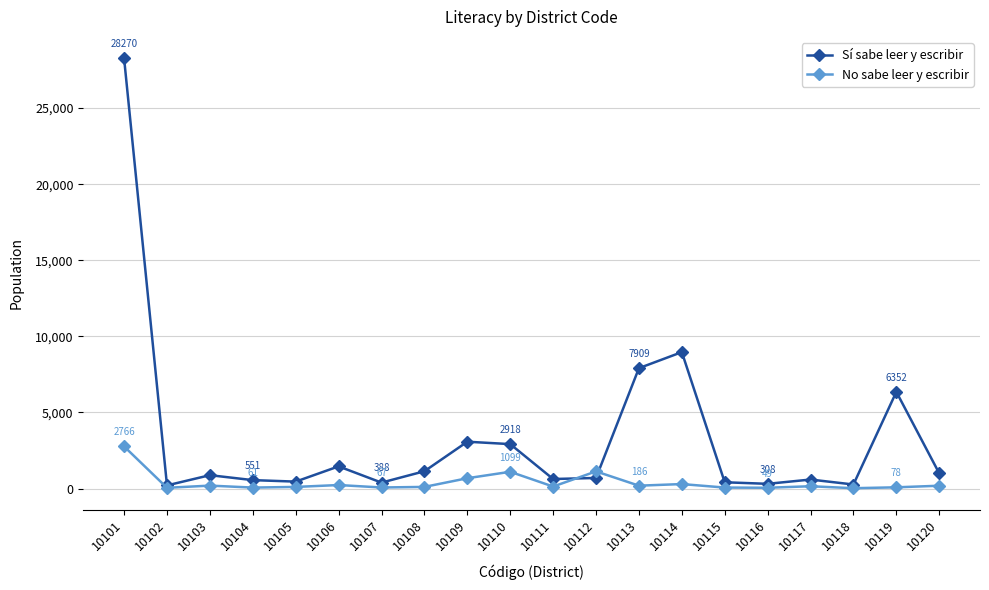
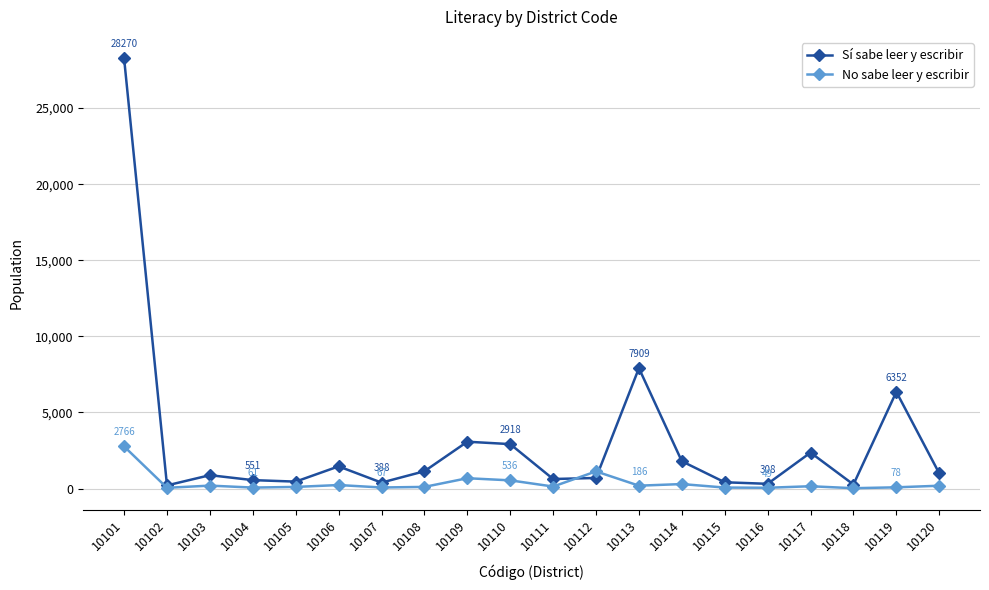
No sabe leer y escribir, 10110: 1099 -> 536
Sí sabe leer y escribir, 10114: 9,000 -> 1,800
Sí sabe leer y escribir, 10117: 600 -> 2,400
